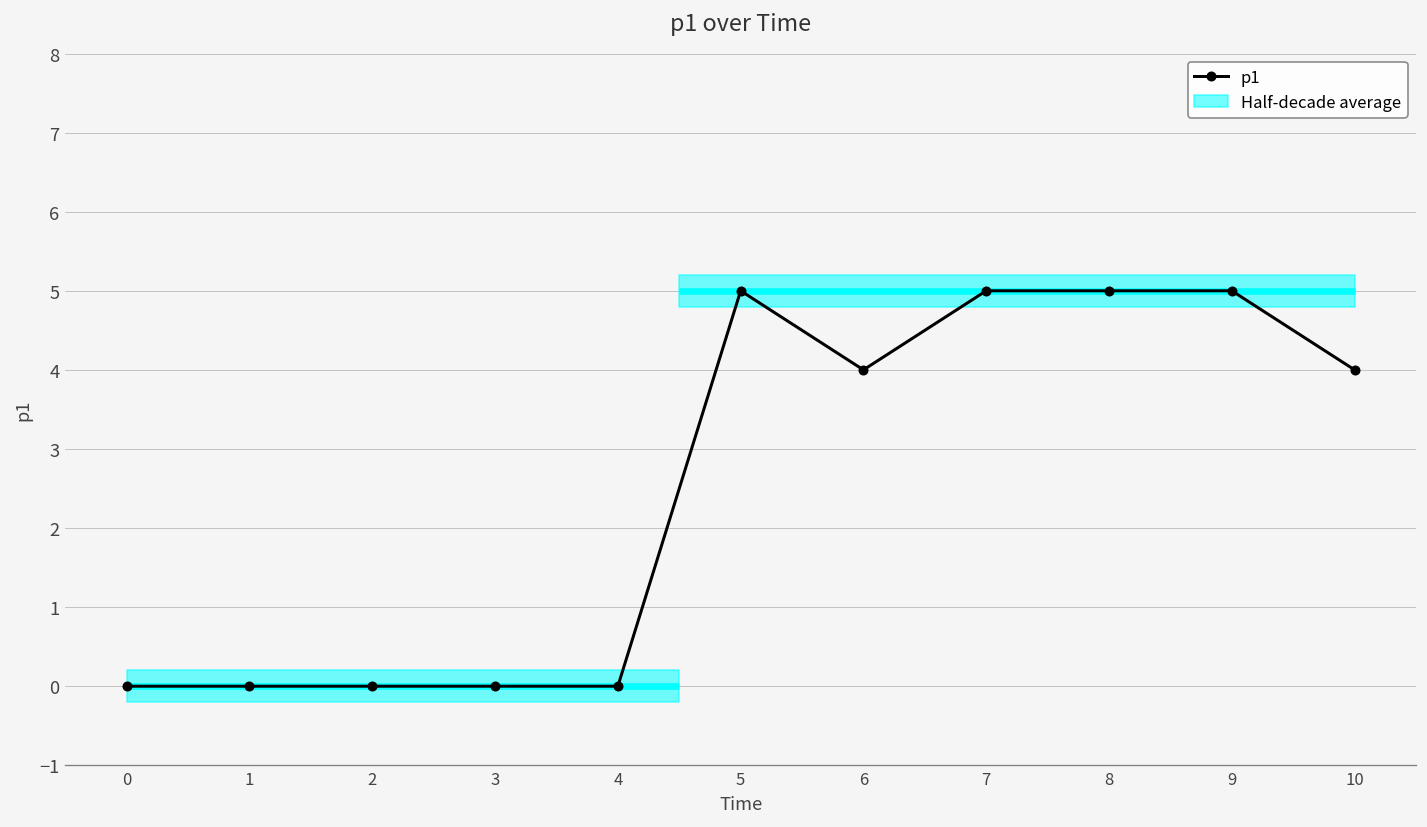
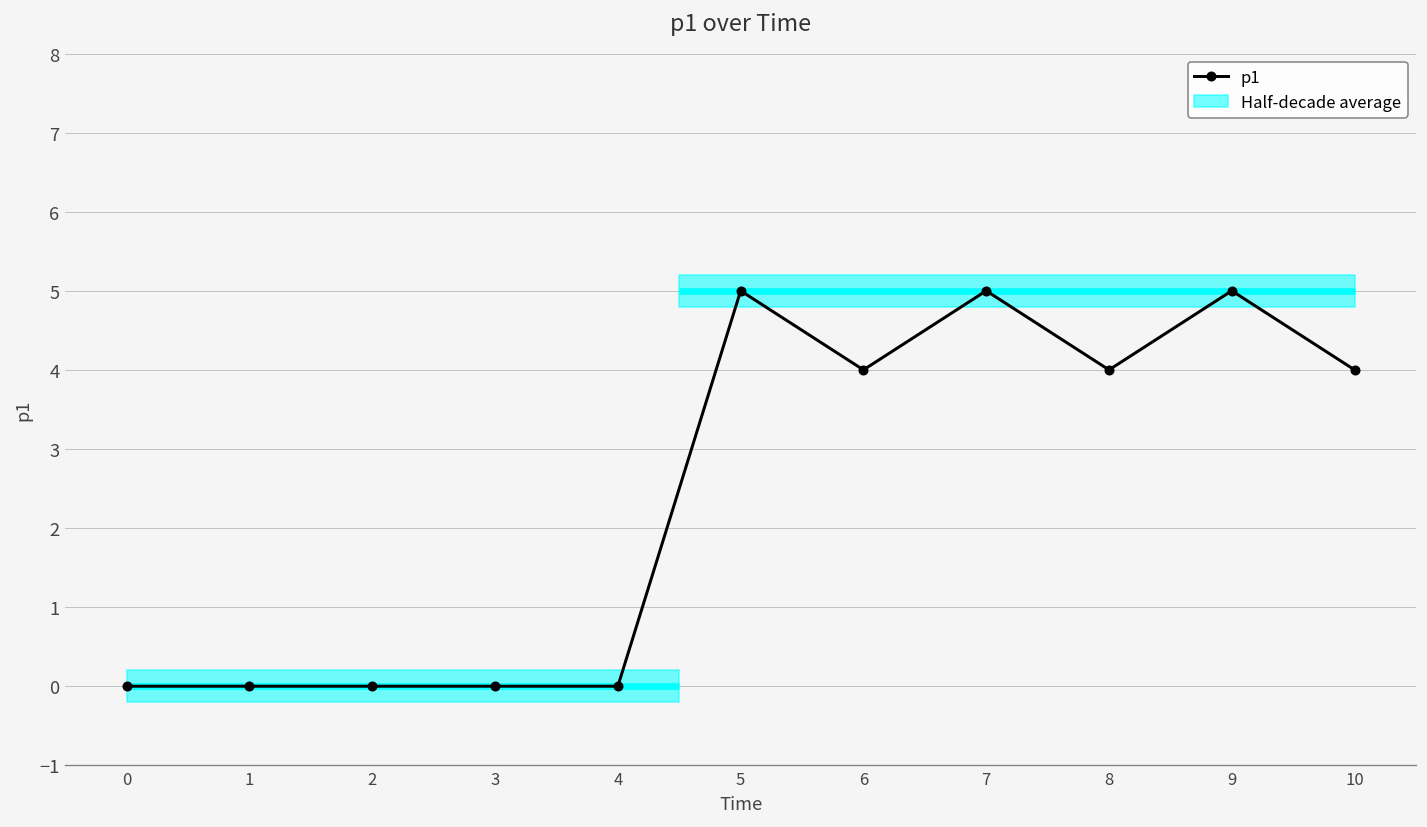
p1, 8: 5 -> 4
